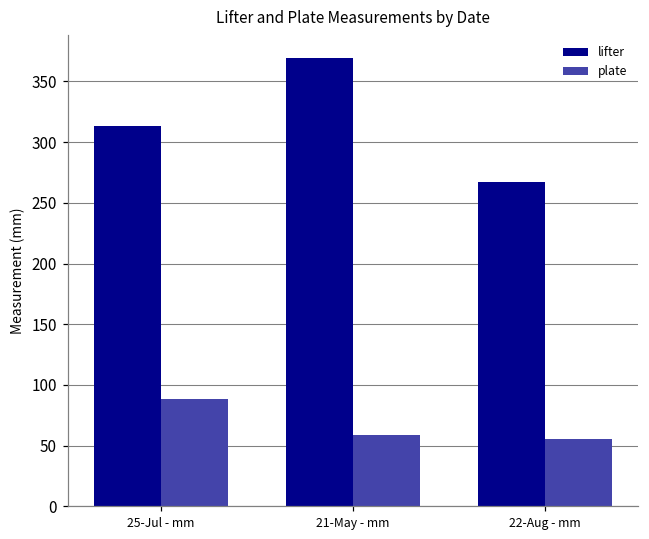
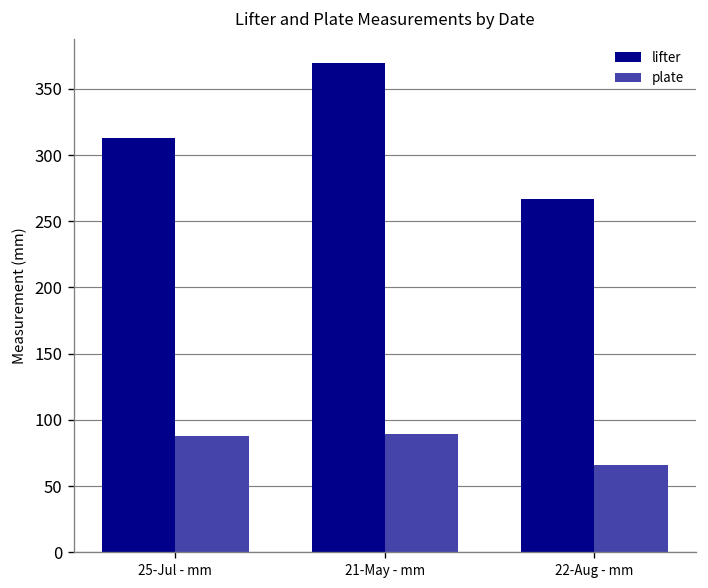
plate, 21-May - mm: 59 -> 89
plate, 22-Aug - mm: 56 -> 66
